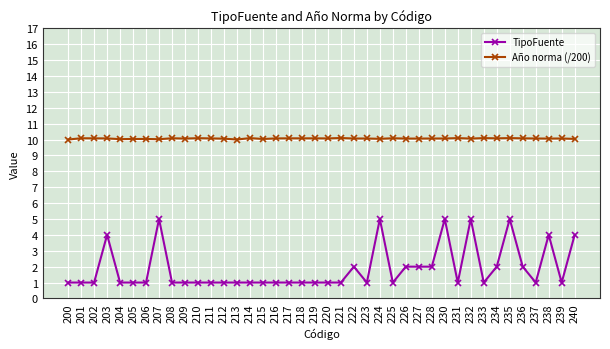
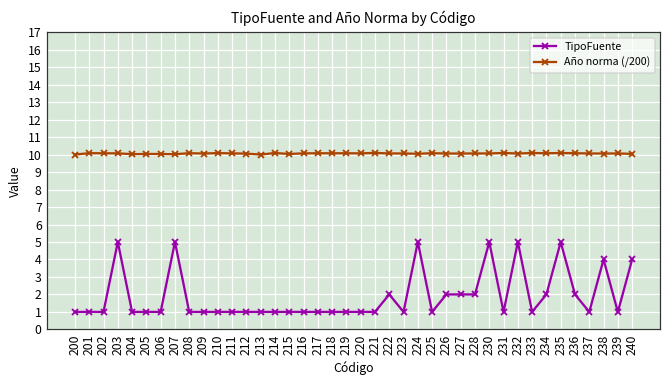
TipoFuente, 203: 4 -> 5
